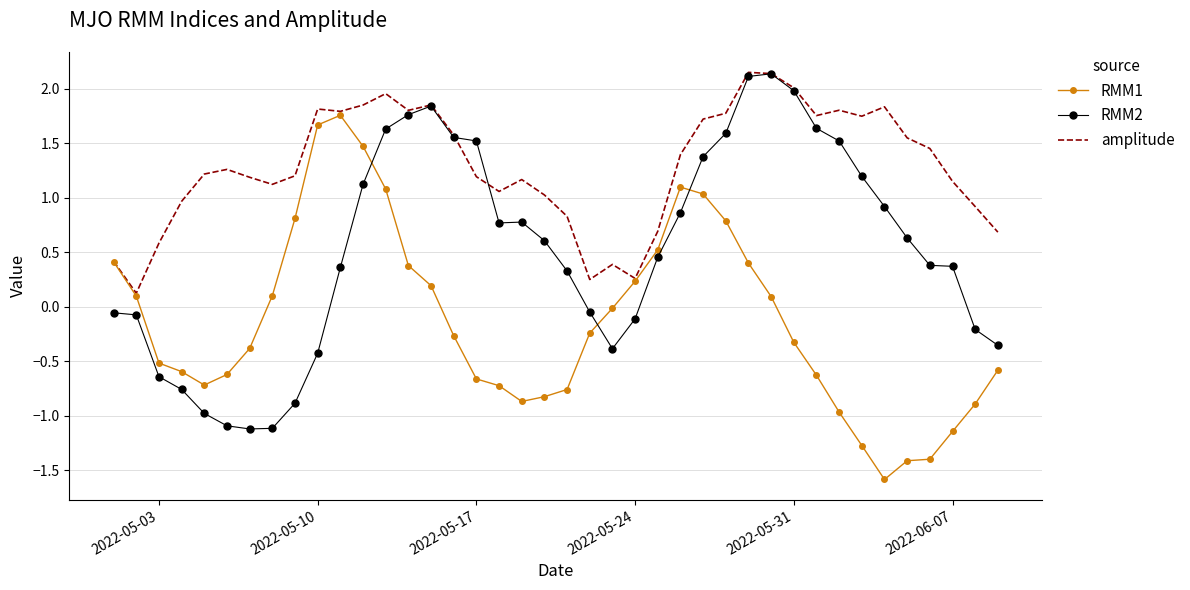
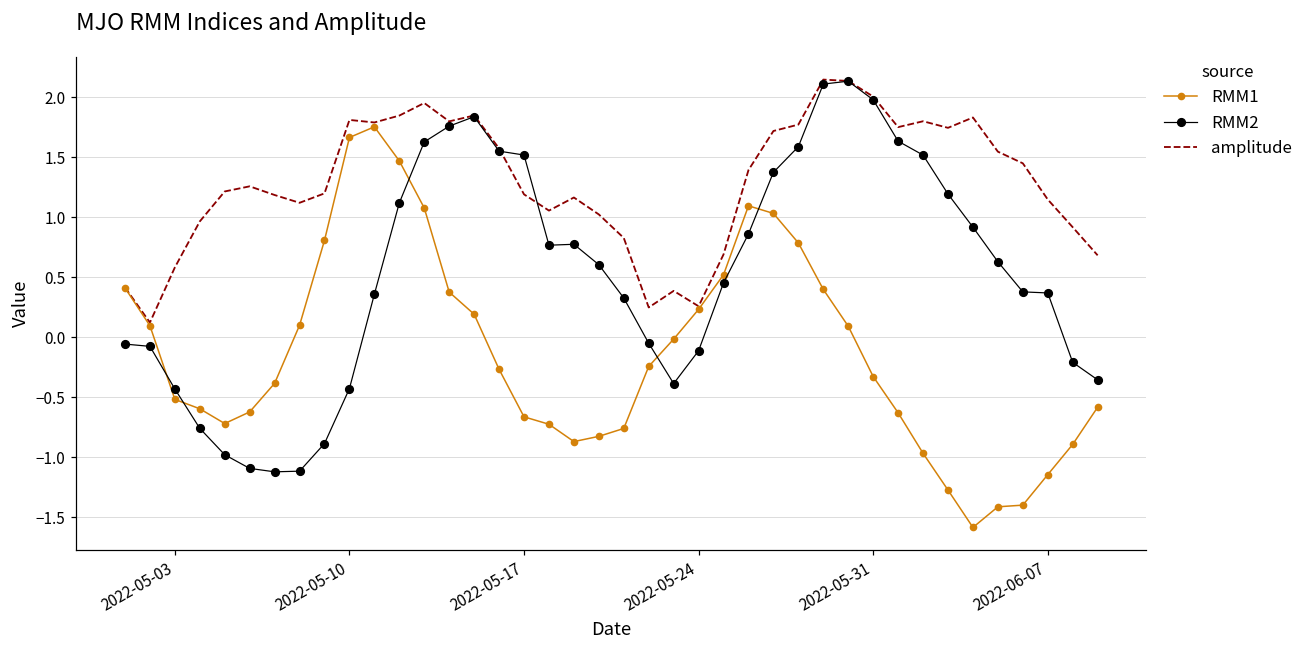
RMM2, 2022-05-03: -0.64 -> -0.43
